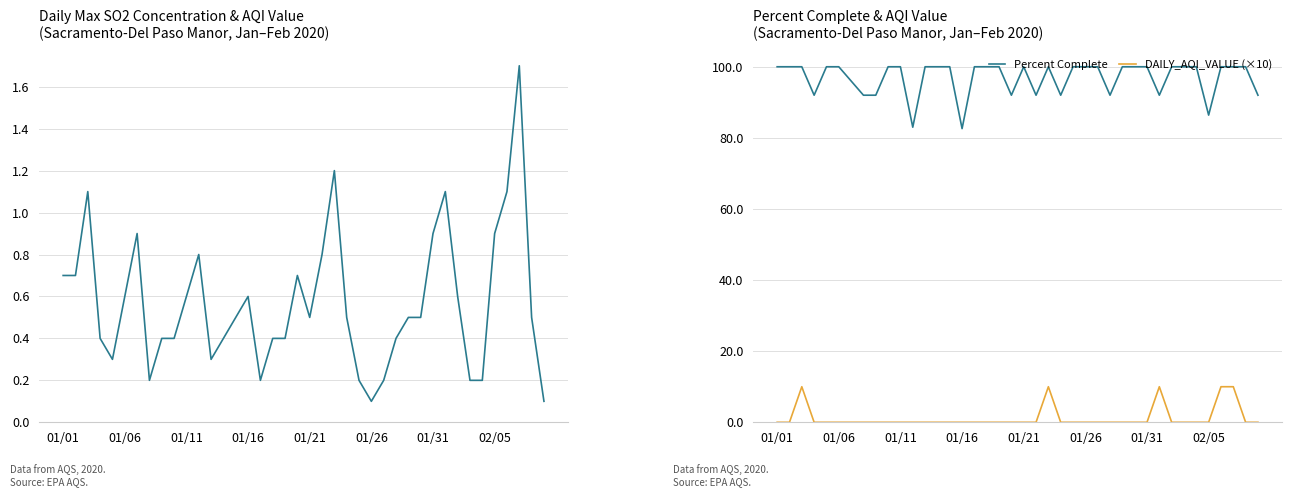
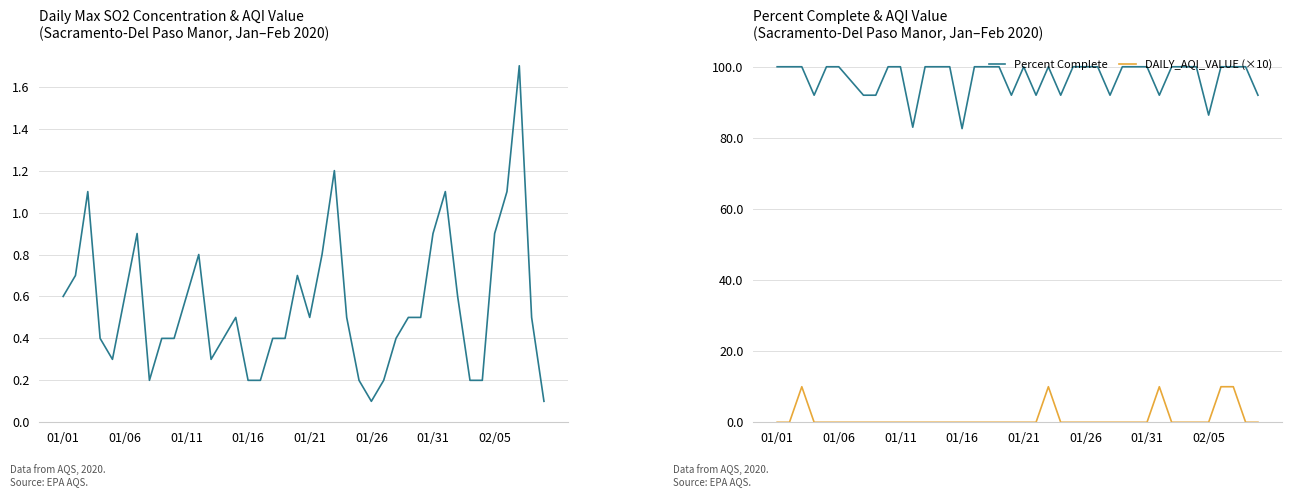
Daily Max SO2 Concentration & AQI Value (Sacramento-Del Paso Manor, Jan–Feb 2020), 01/01: 0.7 -> 0.6
Daily Max SO2 Concentration & AQI Value (Sacramento-Del Paso Manor, Jan–Feb 2020), 01/16: 0.6 -> 0.2
